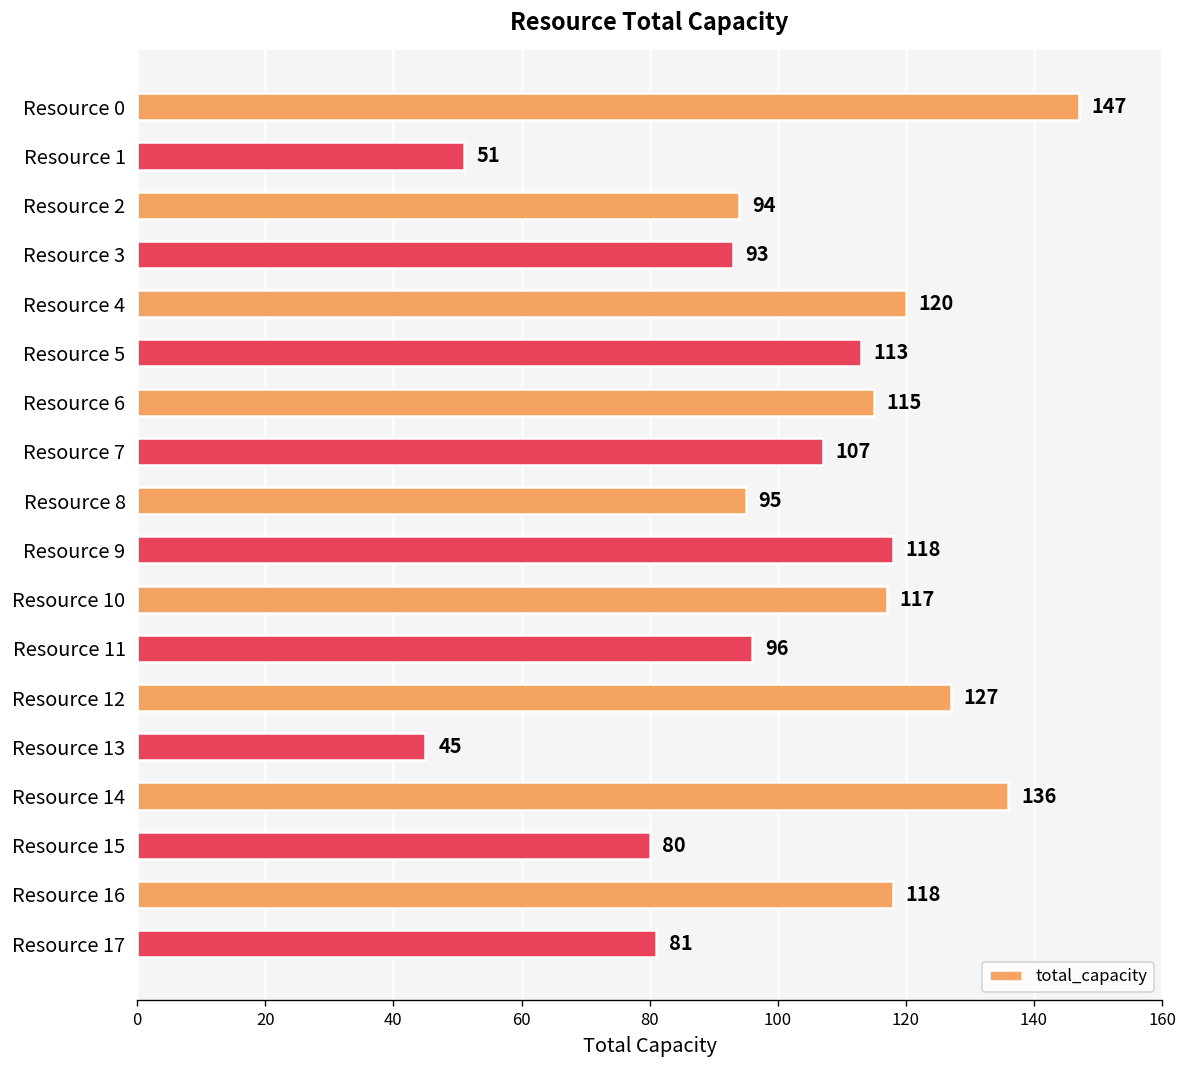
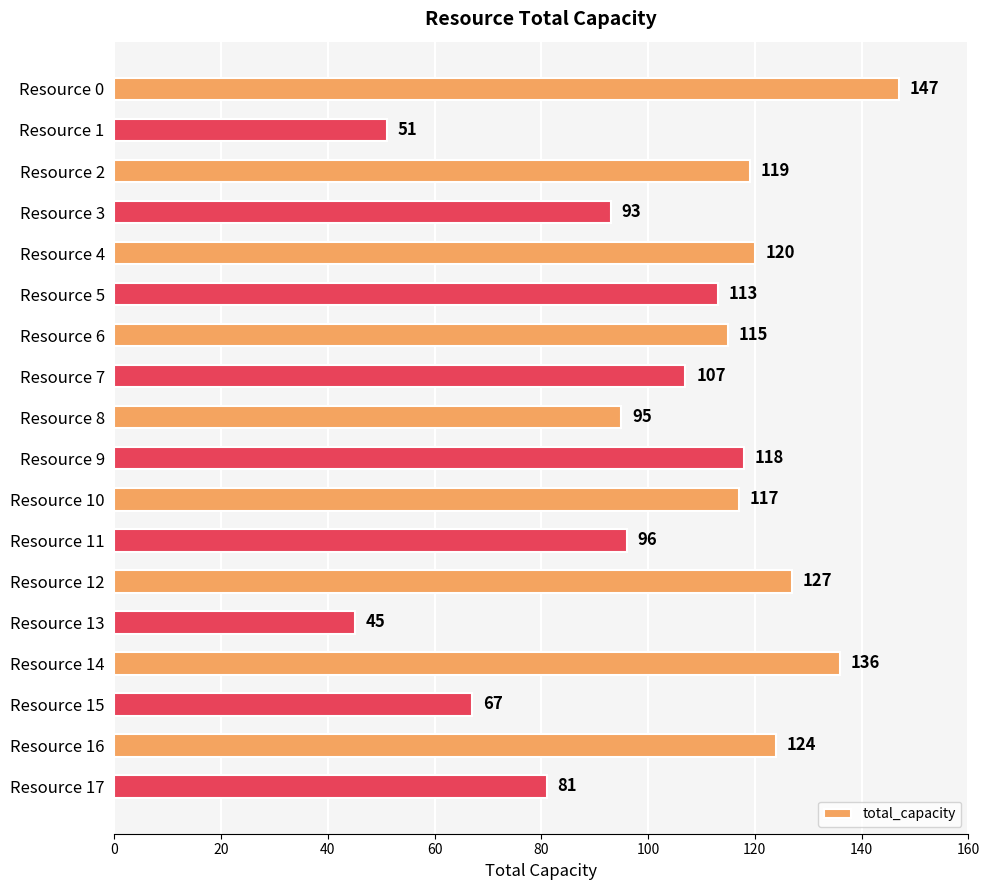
Resource 2: 94 -> 119
Resource 15: 80 -> 67
Resource 16: 118 -> 124
